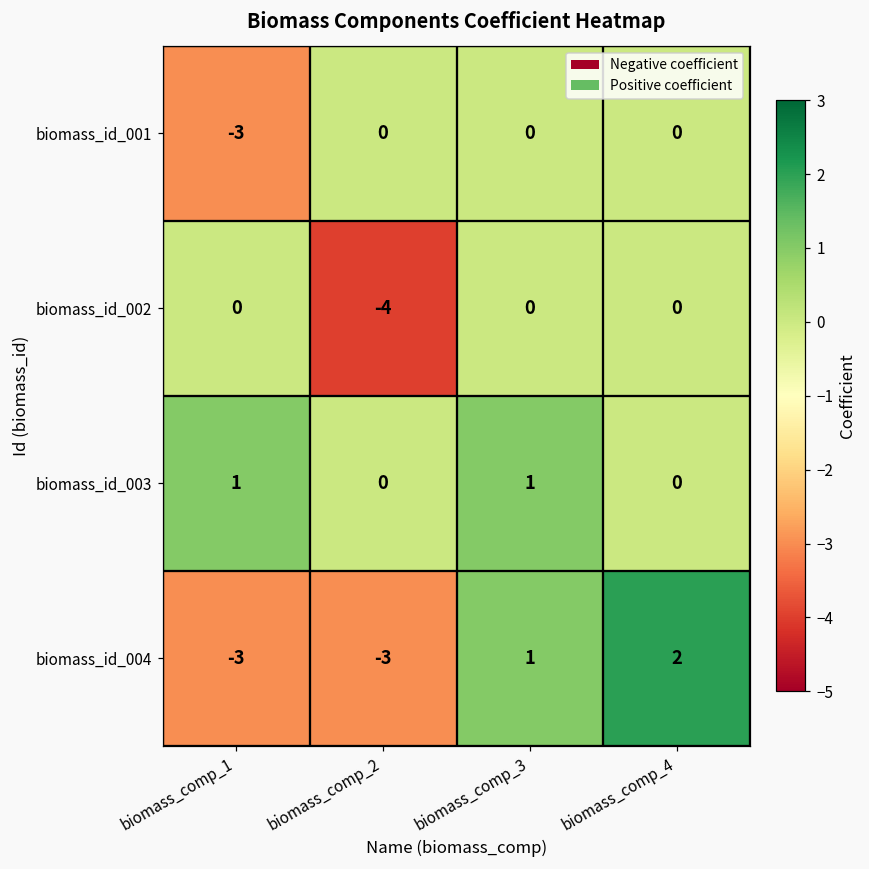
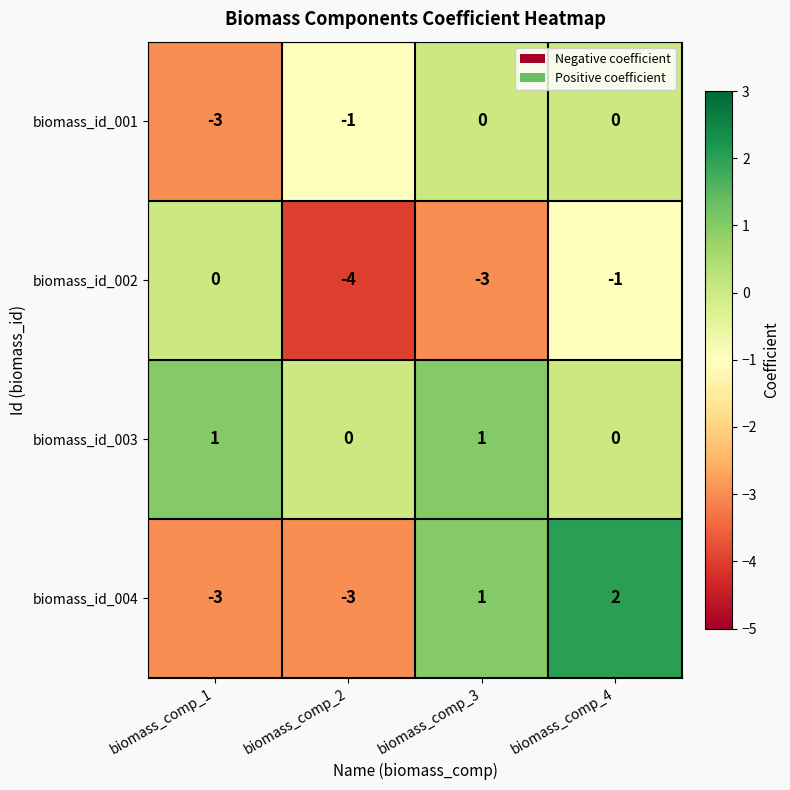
biomass_id_001, biomass_comp_2: 0 -> -1
biomass_id_002, biomass_comp_3: 0 -> -3
biomass_id_002, biomass_comp_4: 0 -> -1
